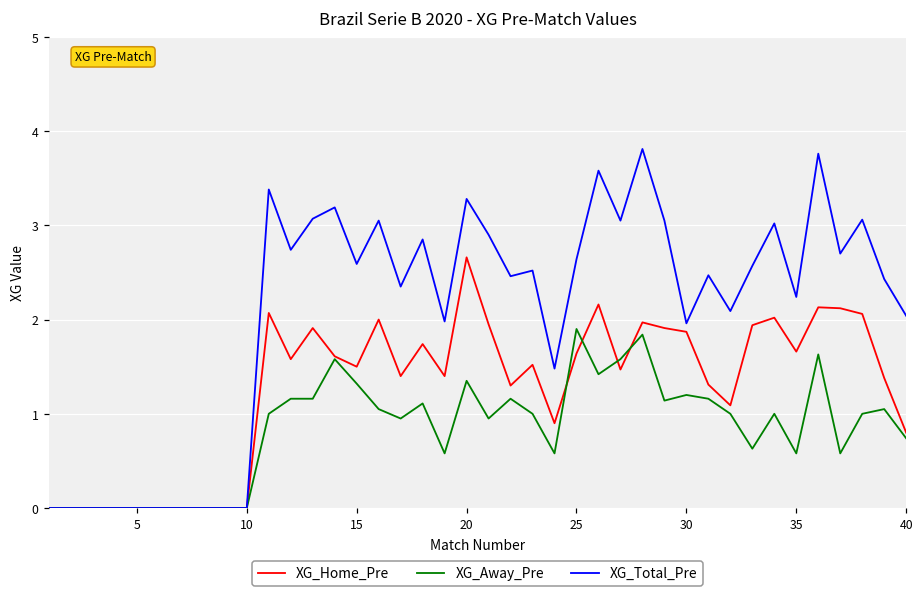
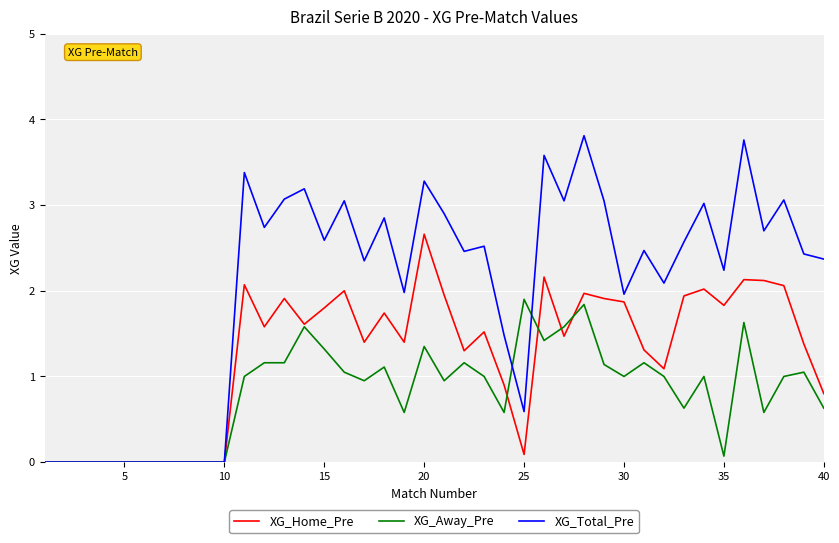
XG_Home_Pre, 15: 1.5 -> 1.8
XG_Home_Pre, 25: 1.6 -> 0.1
XG_Total_Pre, 25: 2.6 -> 0.6
XG_Away_Pre, 30: 1.2 -> 1.0
XG_Home_Pre, 35: 1.7 -> 1.8
XG_Away_Pre, 35: 0.6 -> 0.1
XG_Away_Pre, 40: 0.7 -> 0.6
XG_Total_Pre, 40: 2.0 -> 2.4
